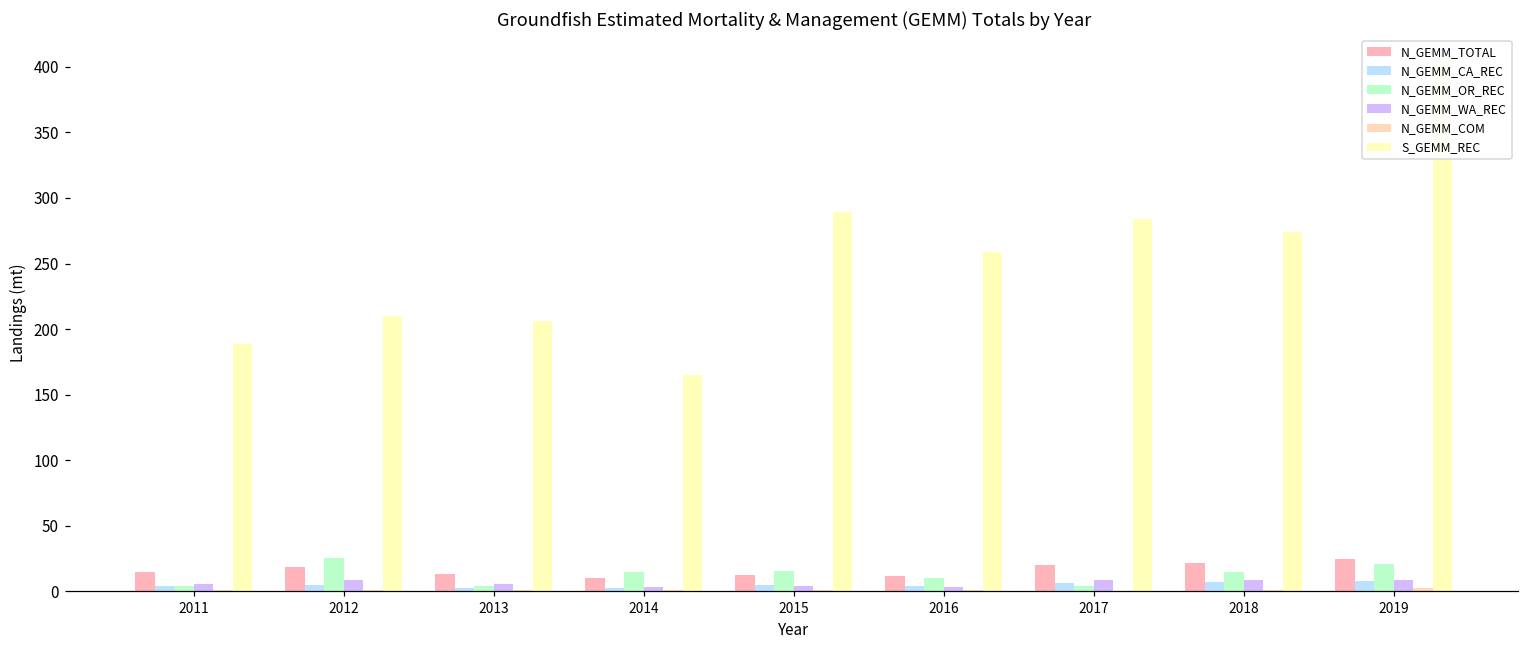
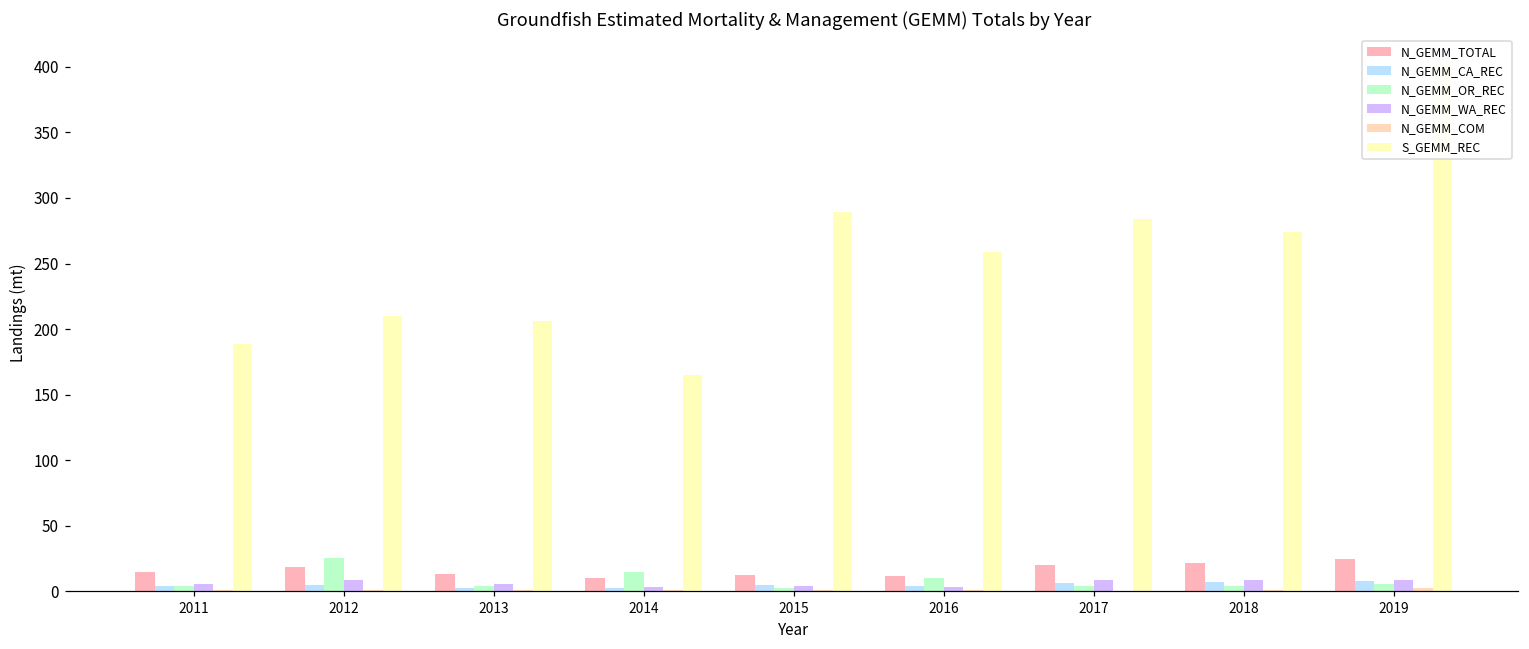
N_GEMM_OR_REC, 2015: 16 -> 3
N_GEMM_OR_REC, 2018: 15 -> 5
N_GEMM_OR_REC, 2019: 21 -> 6
